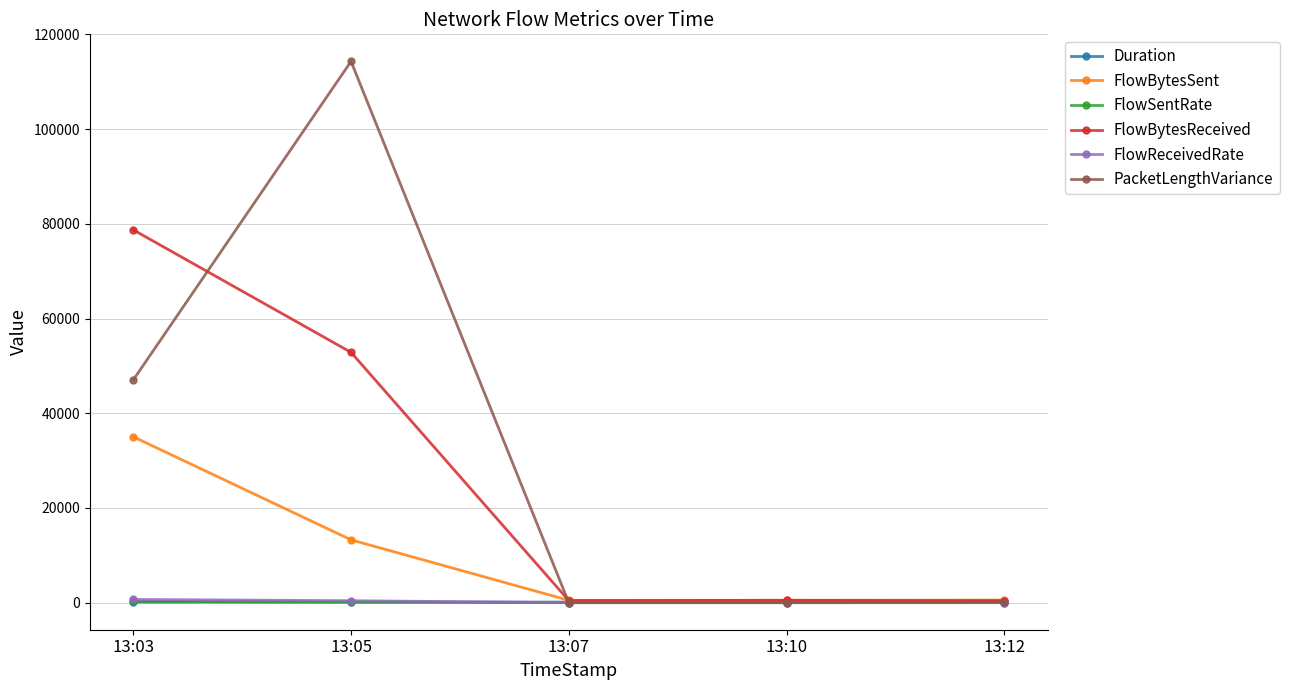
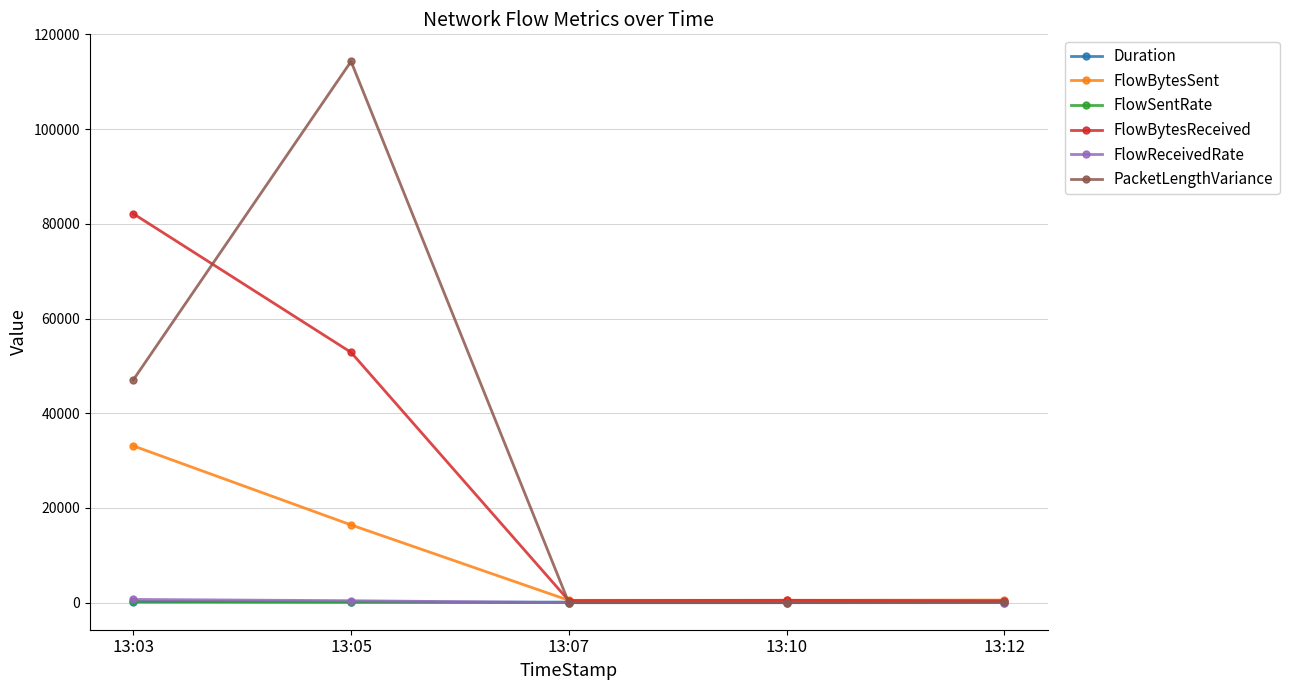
FlowBytesSent, 13:03: 35000 -> 33000
FlowBytesReceived, 13:03: 79000 -> 82000
FlowBytesSent, 13:05: 13000 -> 16000
